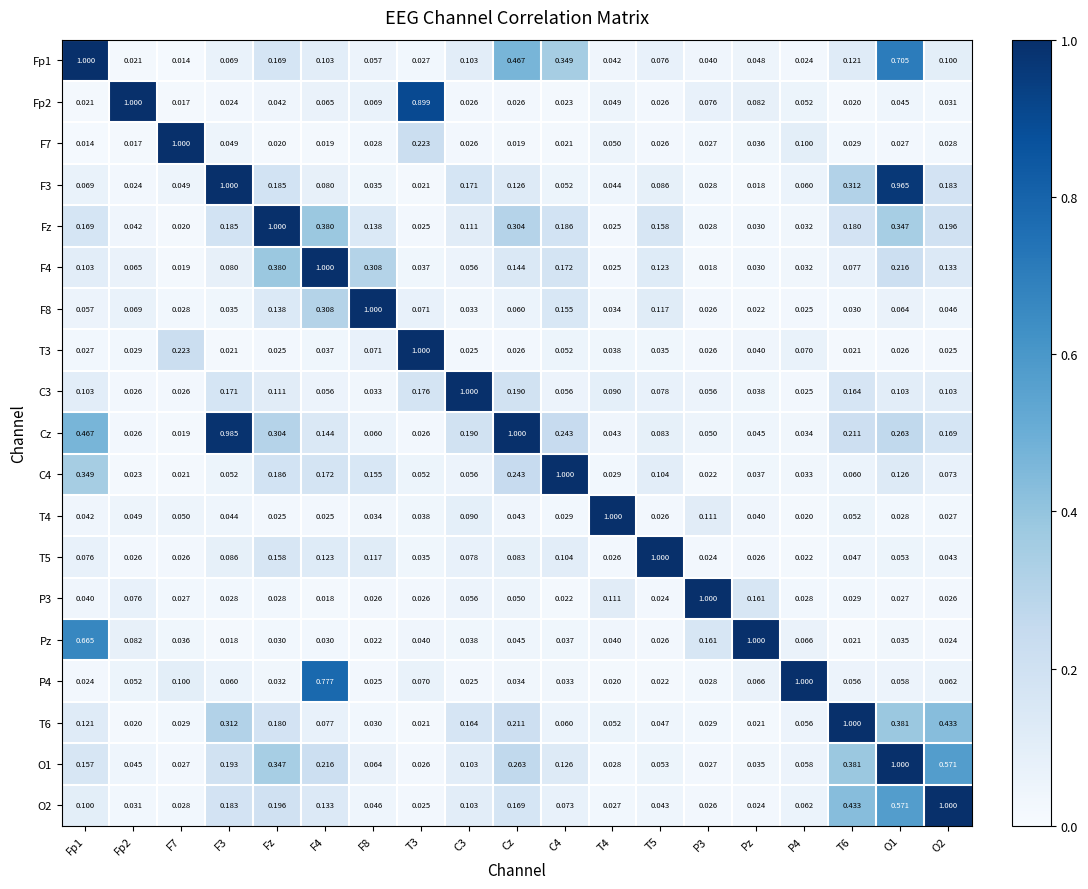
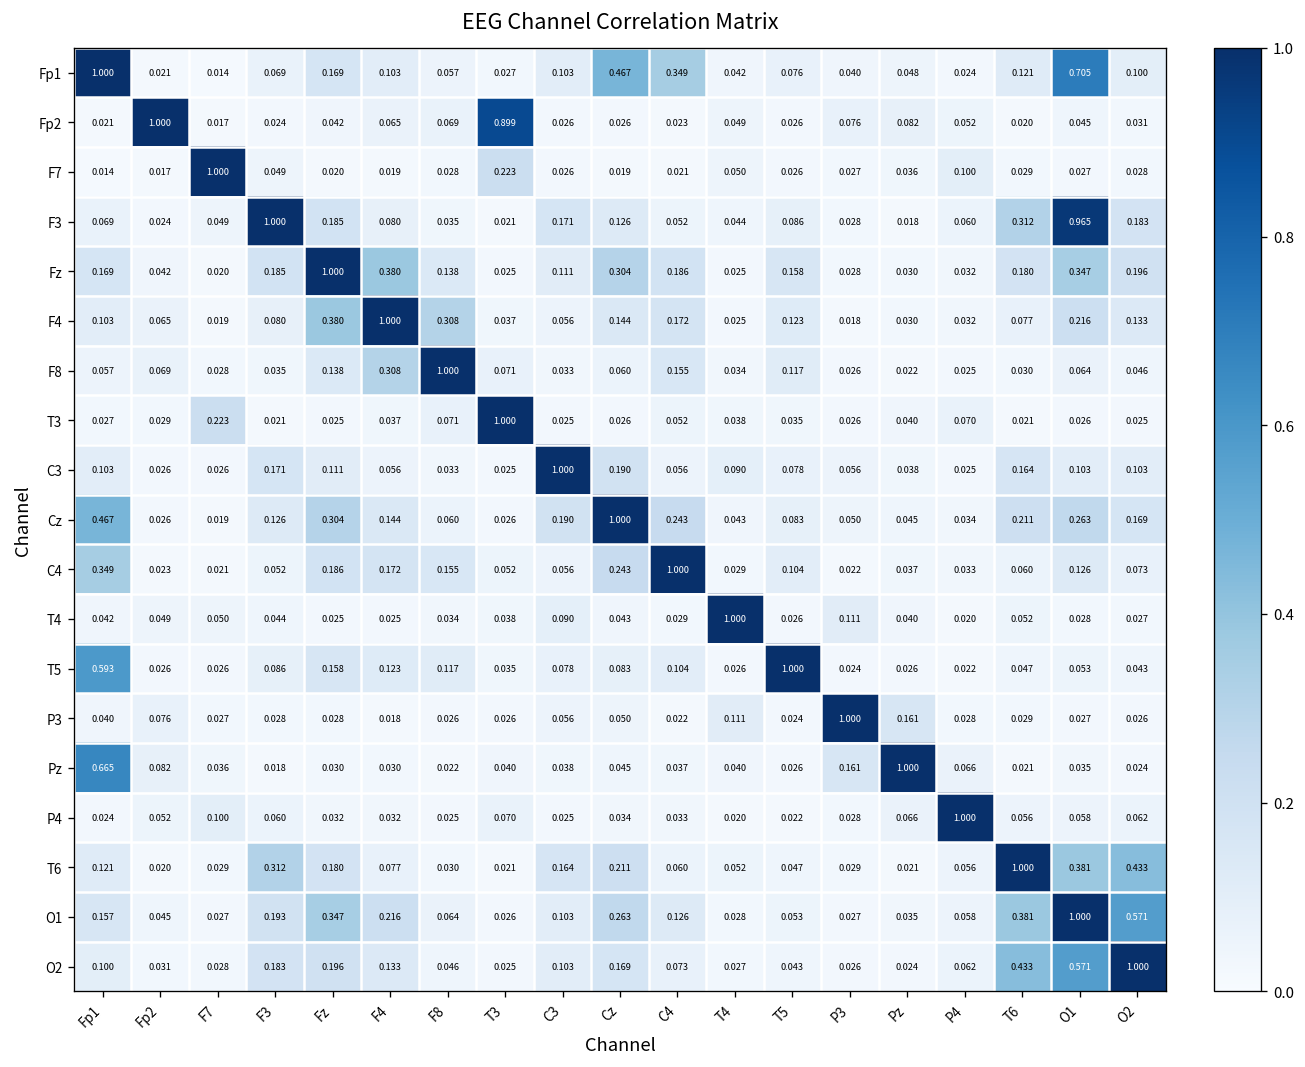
C3, T3: 0.176 -> 0.025
Cz, F3: 0.985 -> 0.126
T5, Fp1: 0.076 -> 0.593
P4, F4: 0.777 -> 0.032
